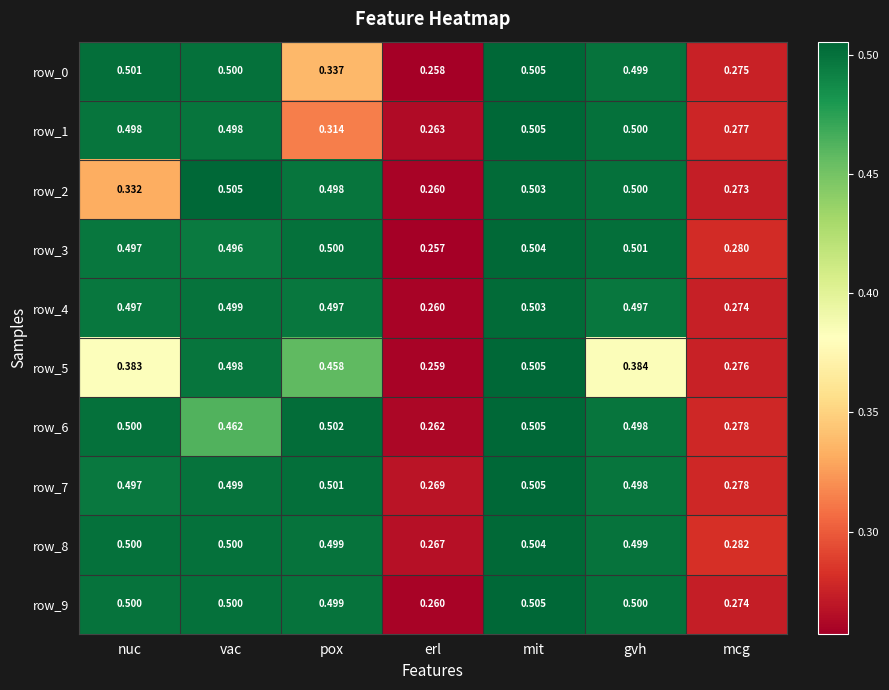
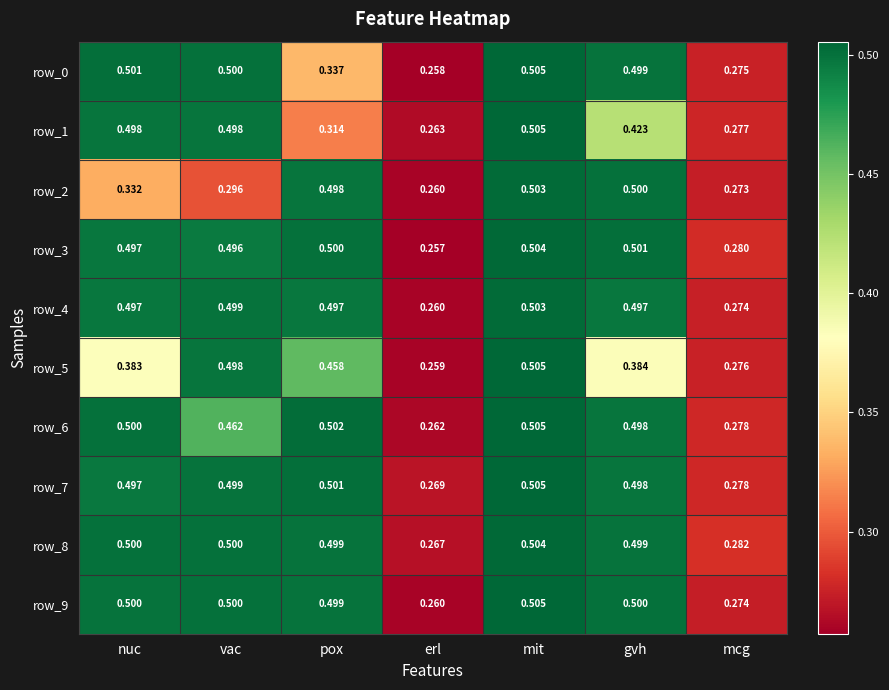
row_1, gvh: 0.500 -> 0.423
row_2, vac: 0.505 -> 0.296
